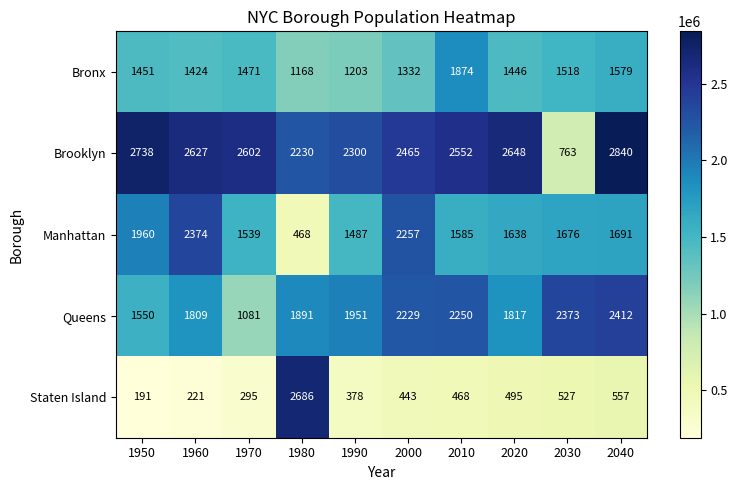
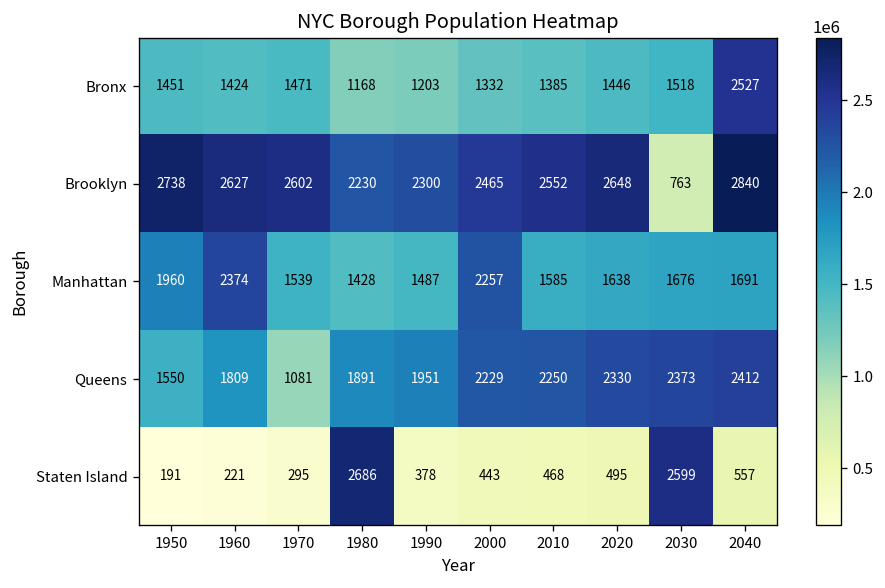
Bronx, 2010: 1874 -> 1385
Bronx, 2040: 1579 -> 2527
Manhattan, 1980: 468 -> 1428
Queens, 2020: 1817 -> 2330
Staten Island, 2030: 527 -> 2599
